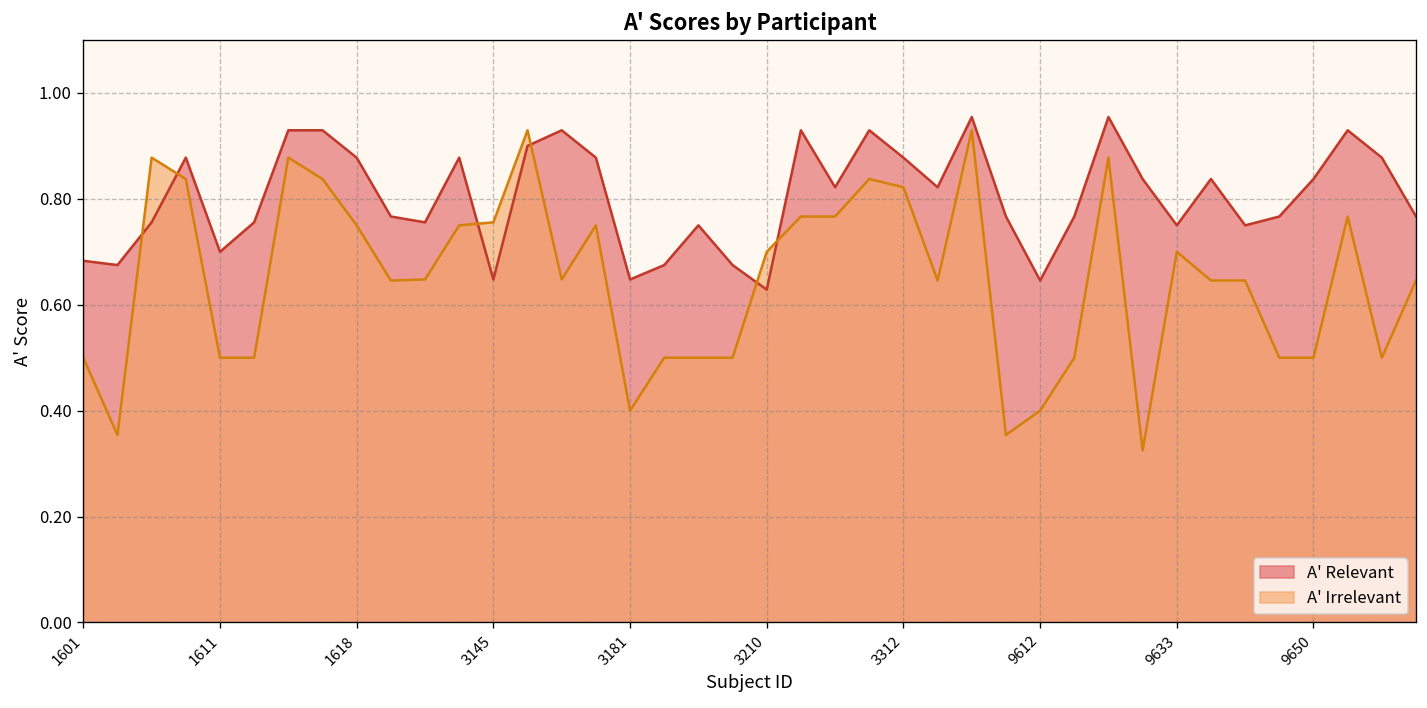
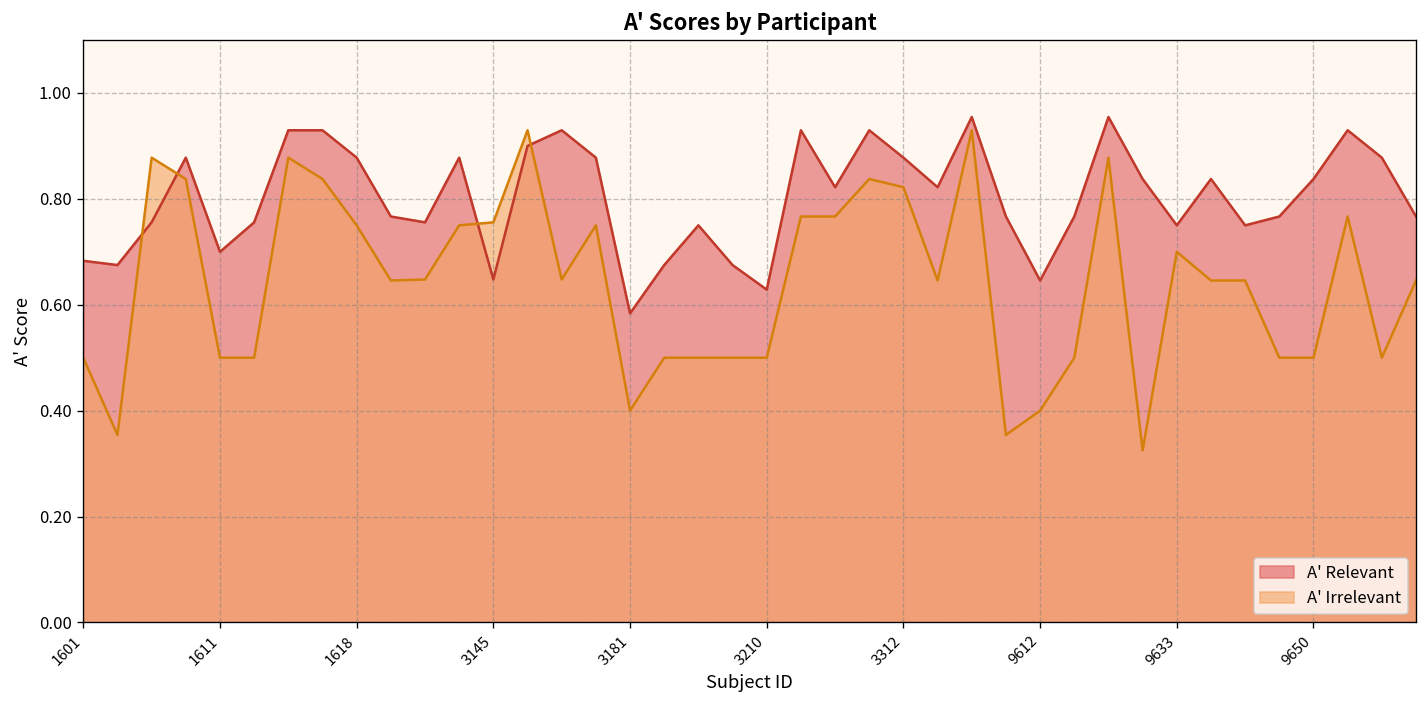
A' Relevant, 3181: 0.65 -> 0.58
A' Irrelevant, 3210: 0.7 -> 0.5
